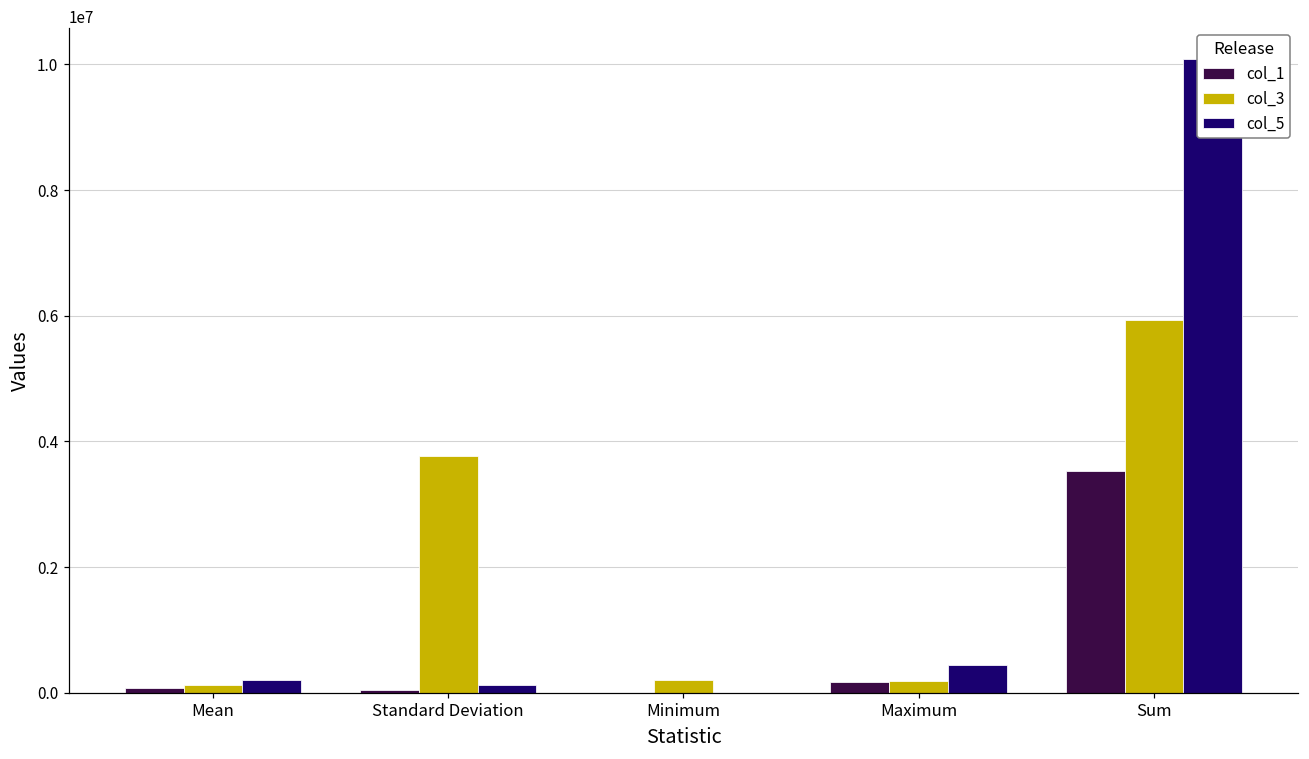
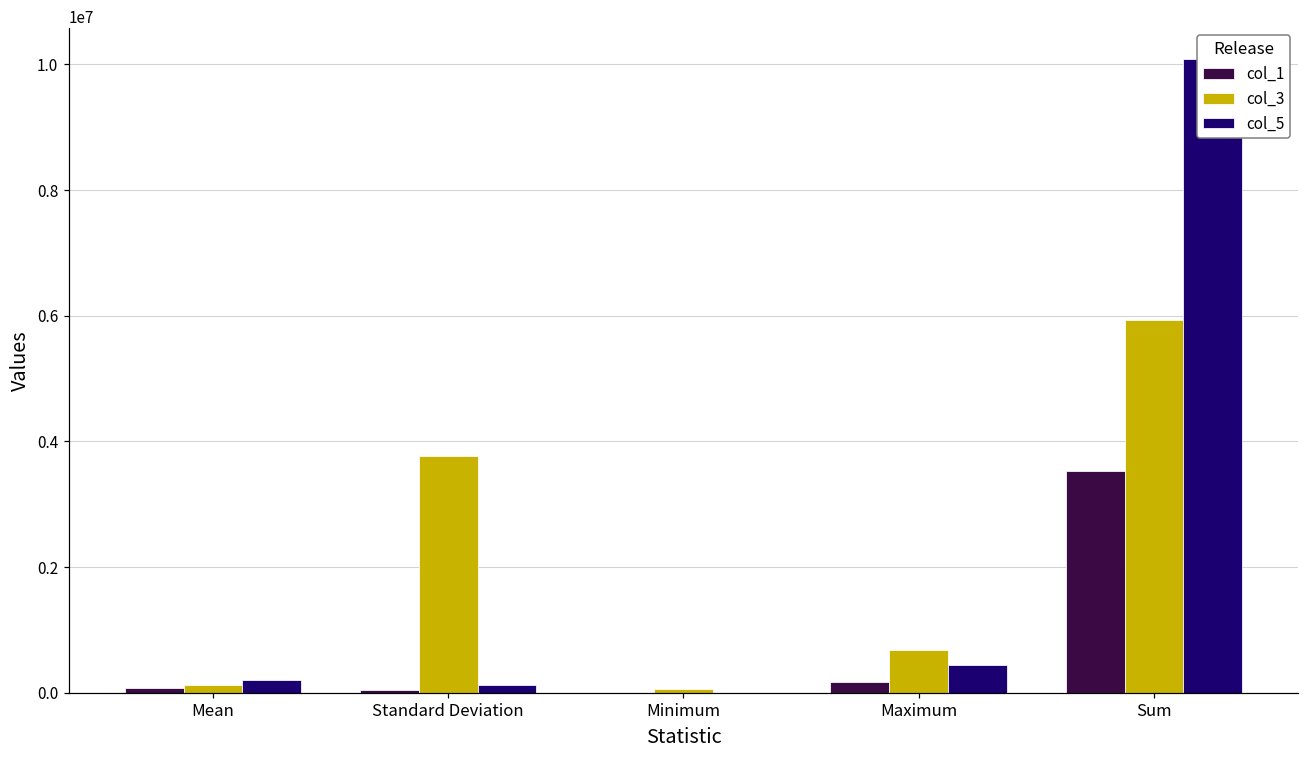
col_3, Minimum: 200000 -> 100000
col_3, Maximum: 200000 -> 700000
